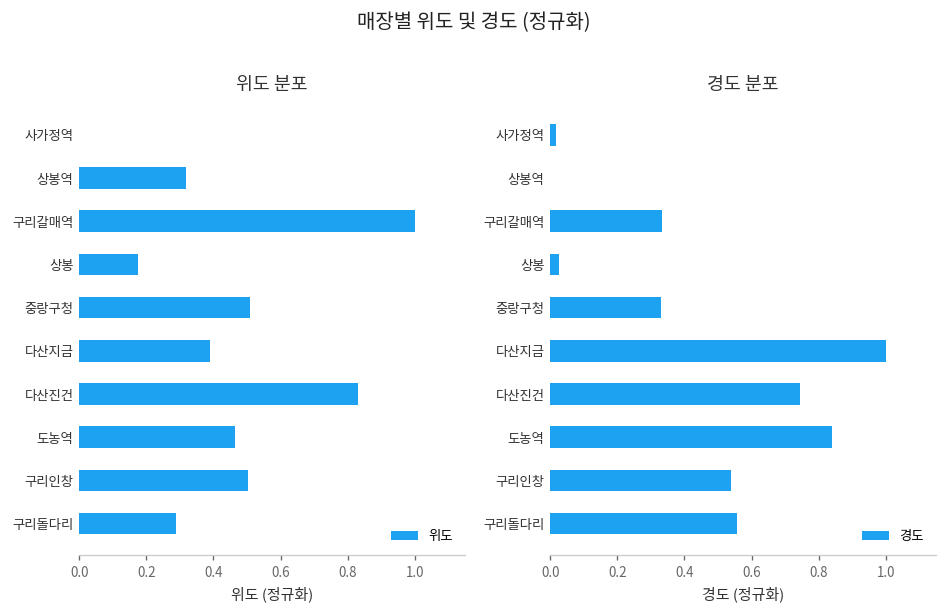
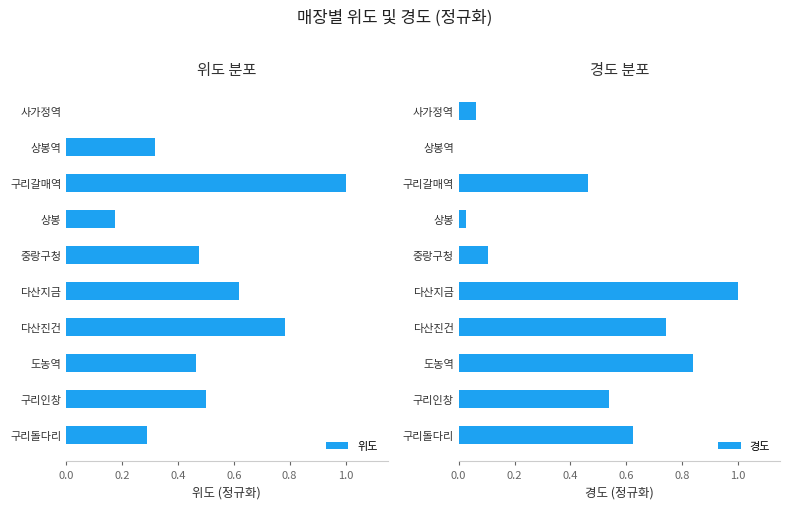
위도 분포, 중랑구청: 0.51 -> 0.47
위도 분포, 다산지금: 0.39 -> 0.62
위도 분포, 다산진건: 0.83 -> 0.78
경도 분포, 사가정역: 0.02 -> 0.06
경도 분포, 구리갈매역: 0.33 -> 0.46
경도 분포, 중랑구청: 0.33 -> 0.10
경도 분포, 구리돌다리: 0.56 -> 0.62
